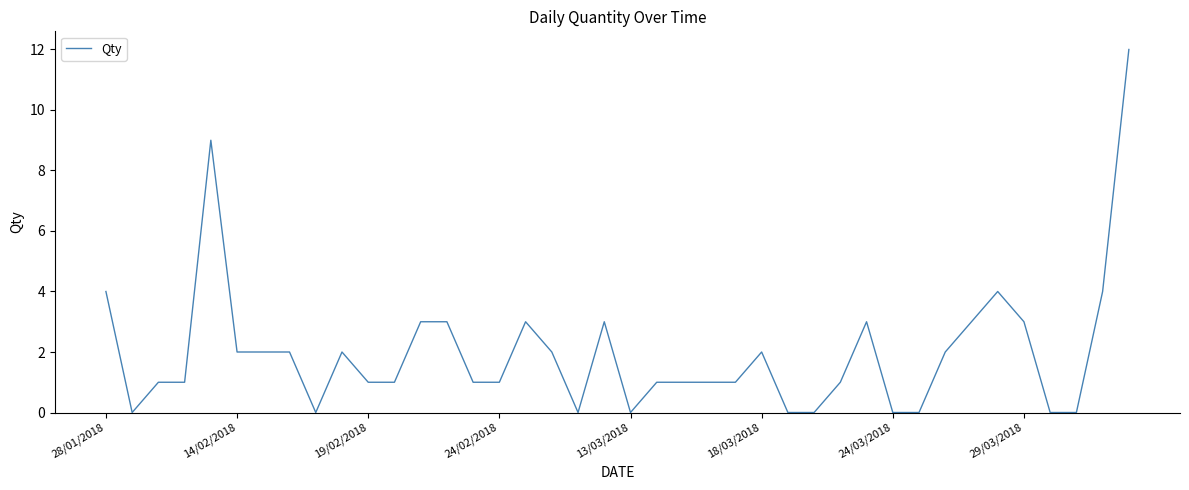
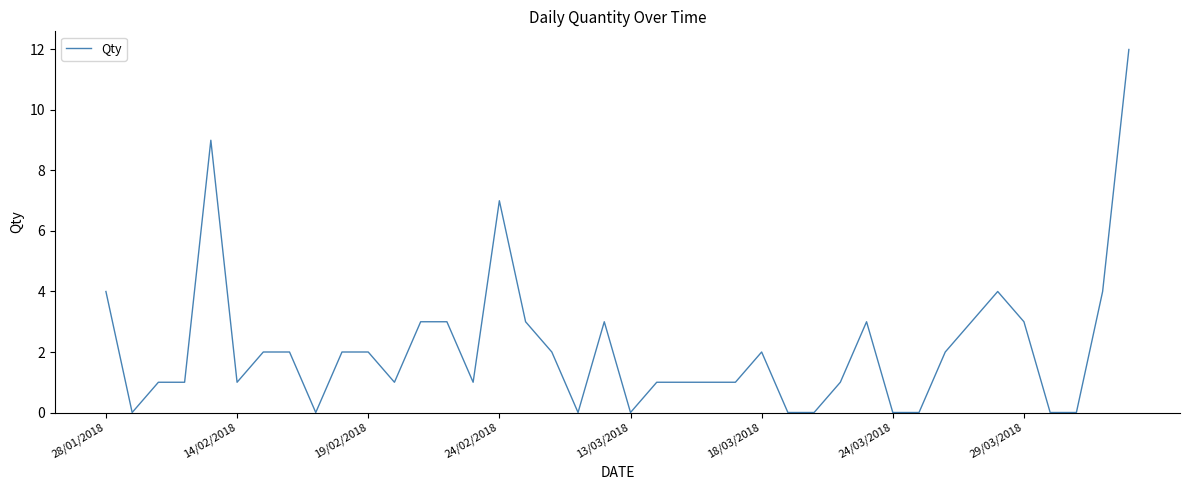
14/02/2018: 2 -> 1
19/02/2018: 1 -> 2
24/02/2018: 1 -> 7
